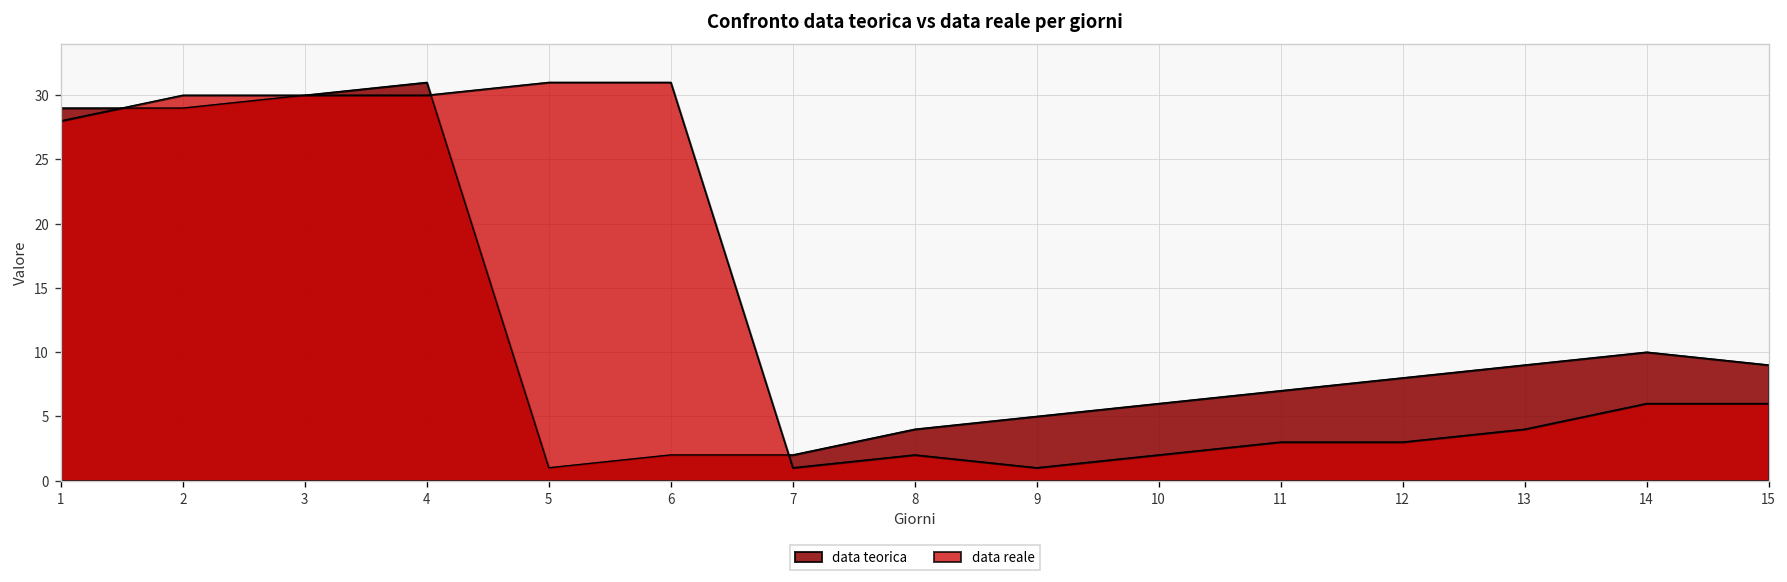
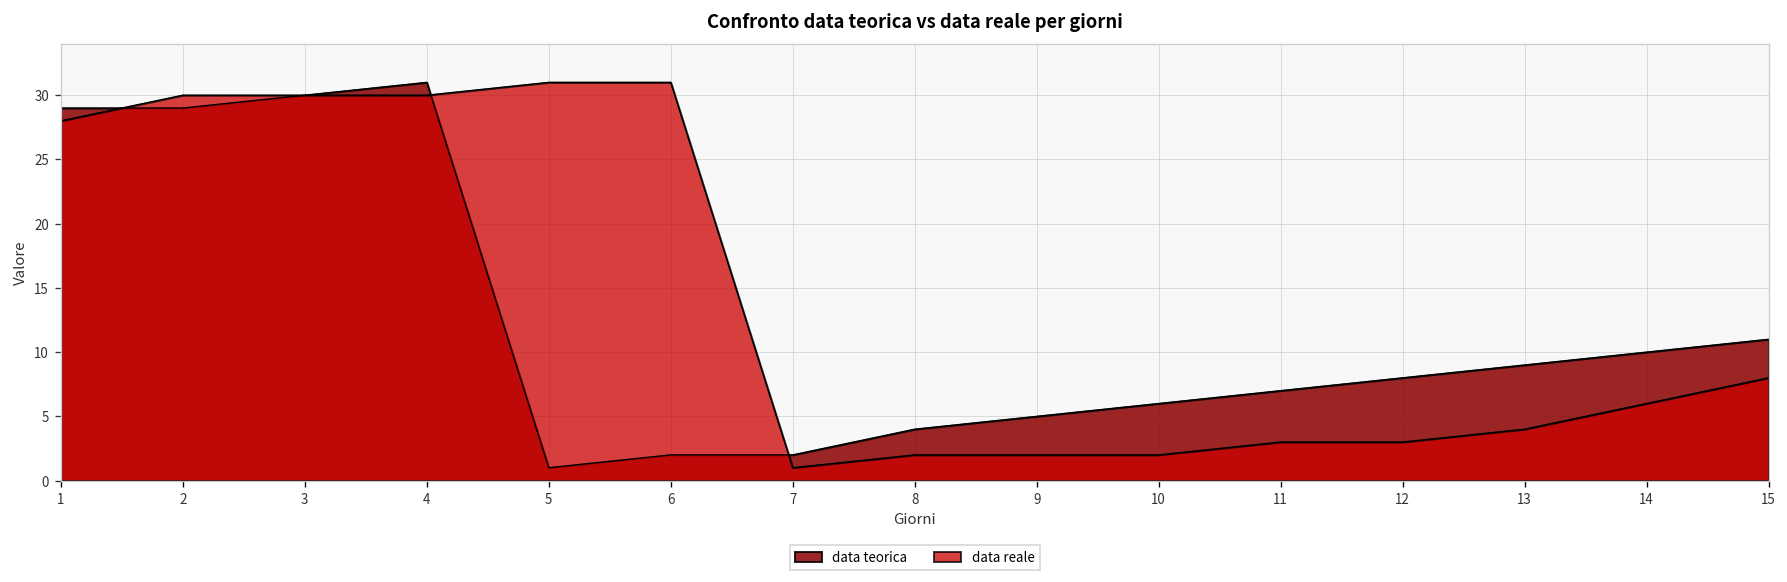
data reale, 9: 1 -> 2
data teorica, 15: 9 -> 11
data reale, 15: 6 -> 8
